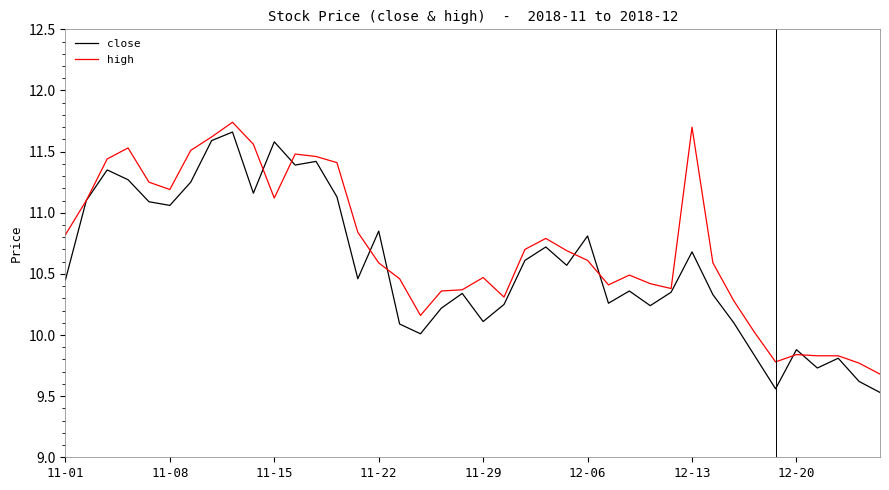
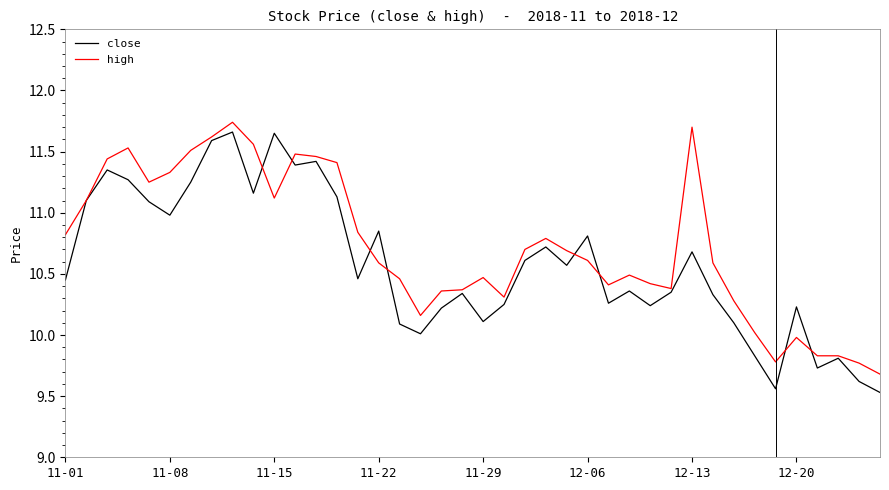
close, 11-08: 11.06 -> 10.98
high, 11-08: 11.19 -> 11.33
close, 11-15: 11.58 -> 11.65
close, 12-20: 9.88 -> 10.23
high, 12-20: 9.84 -> 9.98
